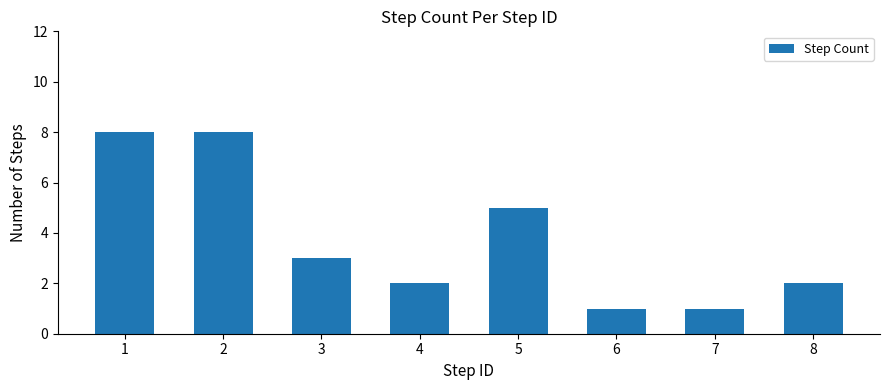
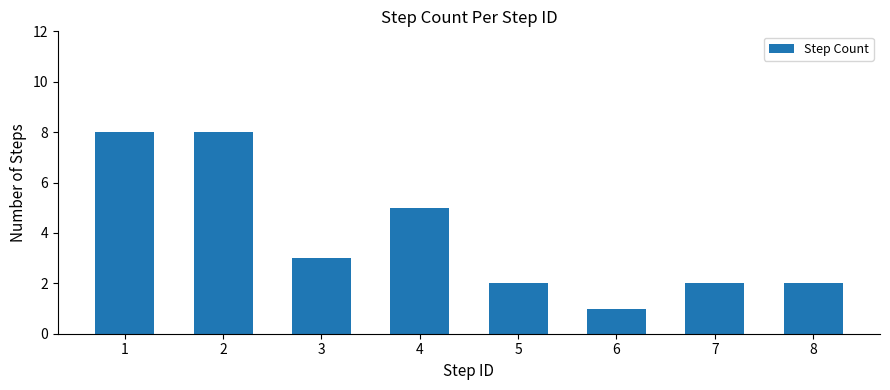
4: 2 -> 5
5: 5 -> 2
7: 1 -> 2
